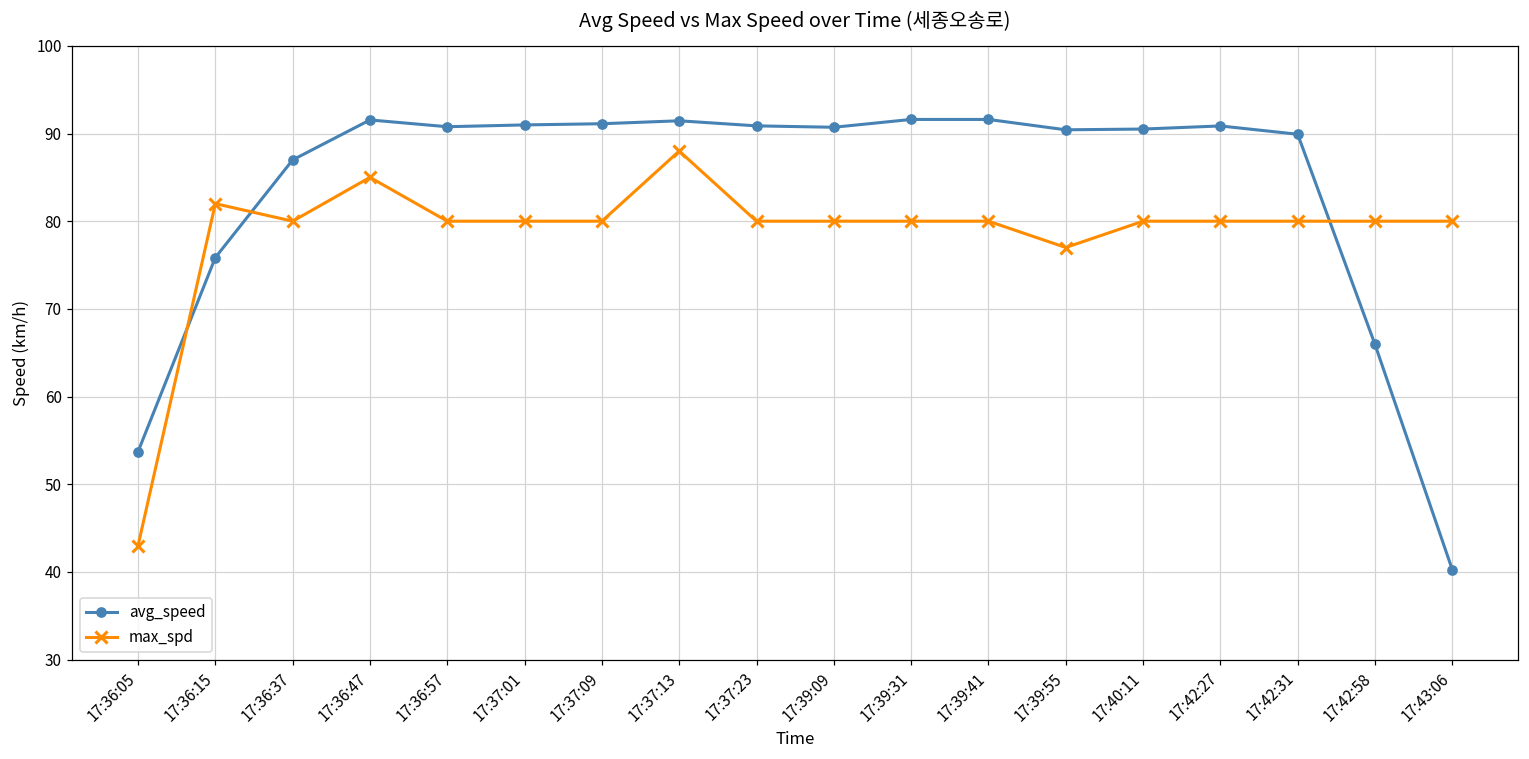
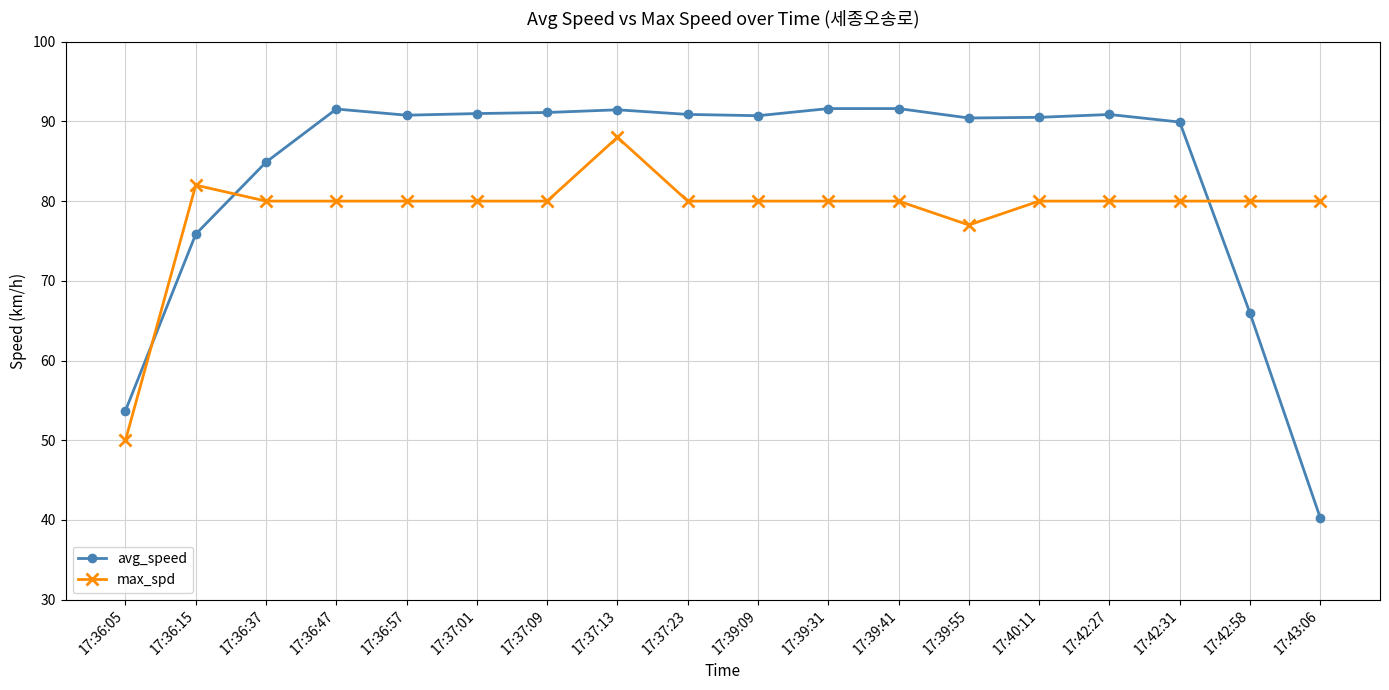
max_spd, 17:36:05: 43 -> 50
avg_speed, 17:36:37: 87 -> 85
max_spd, 17:36:47: 85 -> 80
